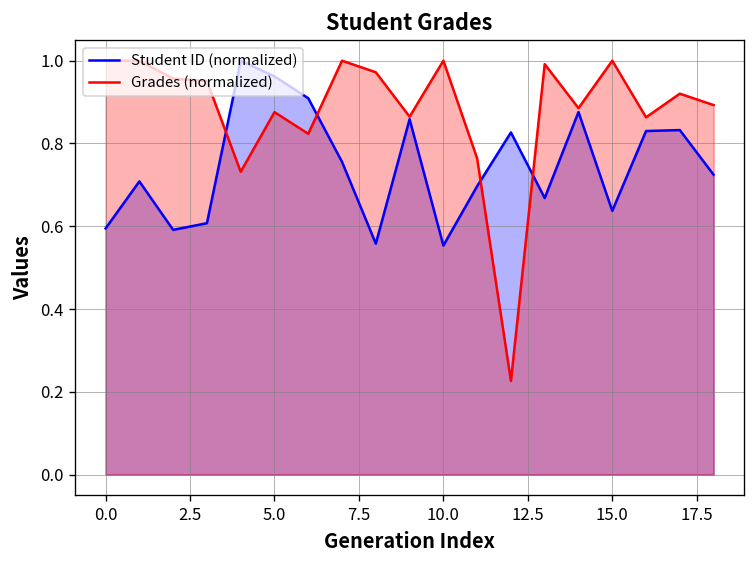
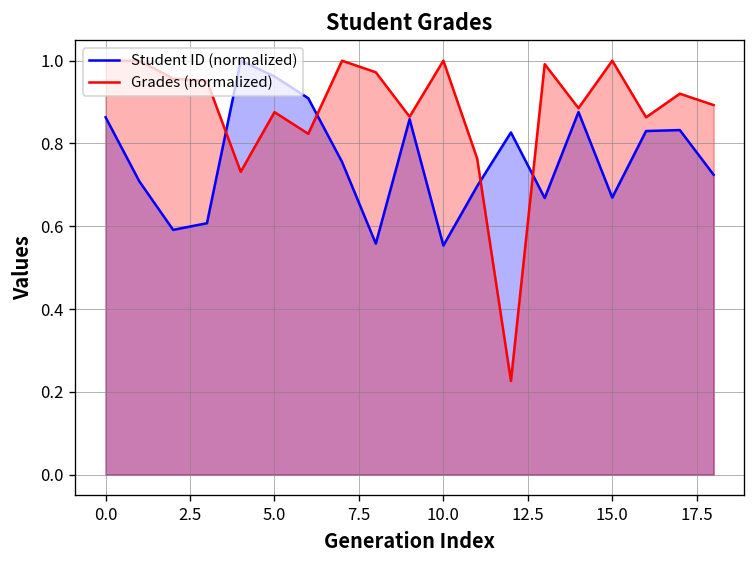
Student ID (normalized), 0.0: 0.59 -> 0.86
Student ID (normalized), 15.0: 0.64 -> 0.67
